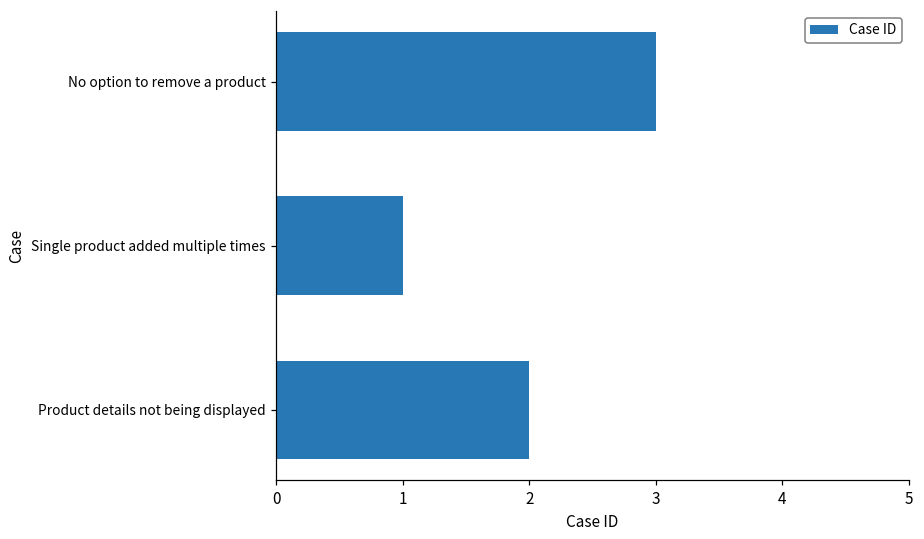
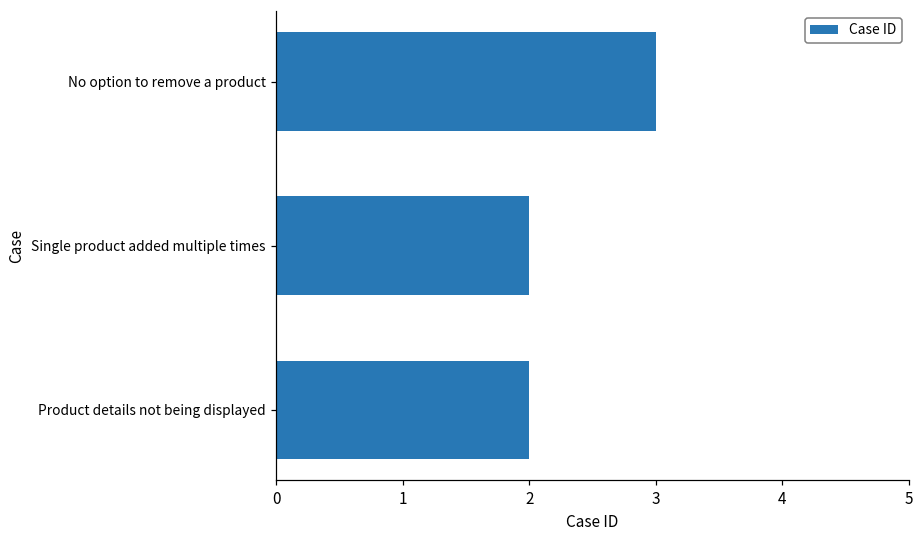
Single product added multiple times: 1 -> 2
